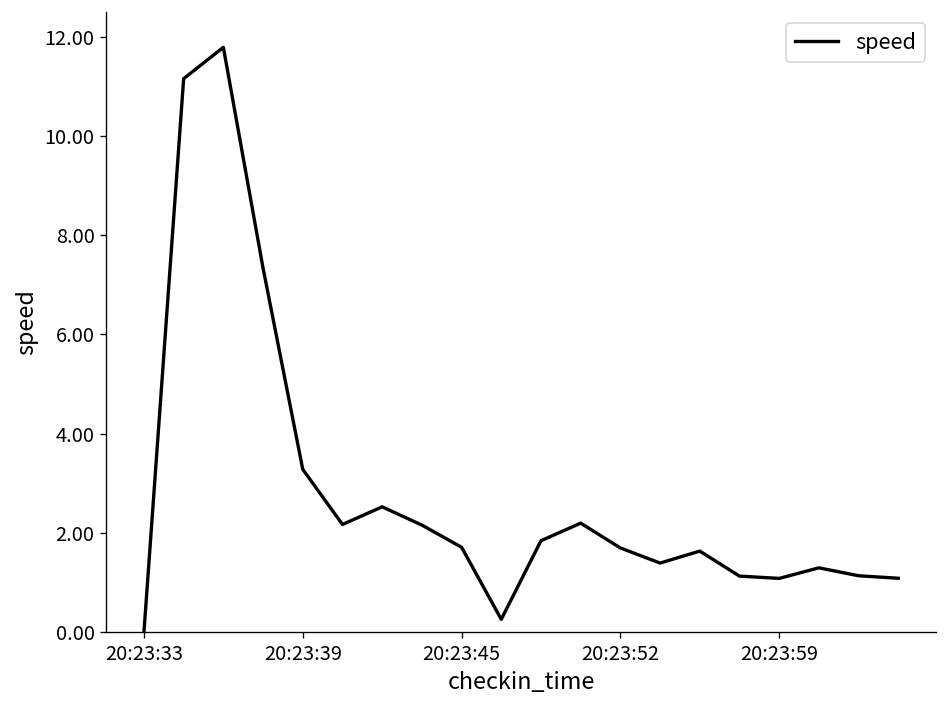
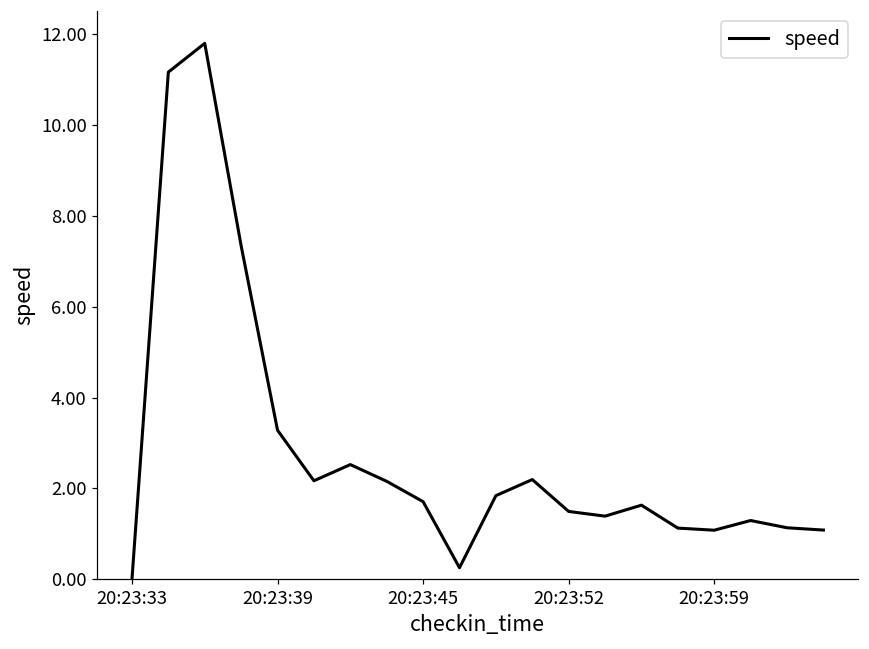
20:23:52: 1.7 -> 1.5
